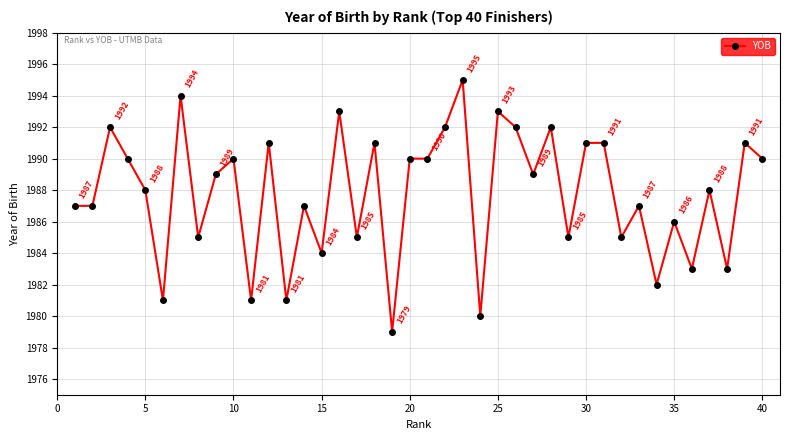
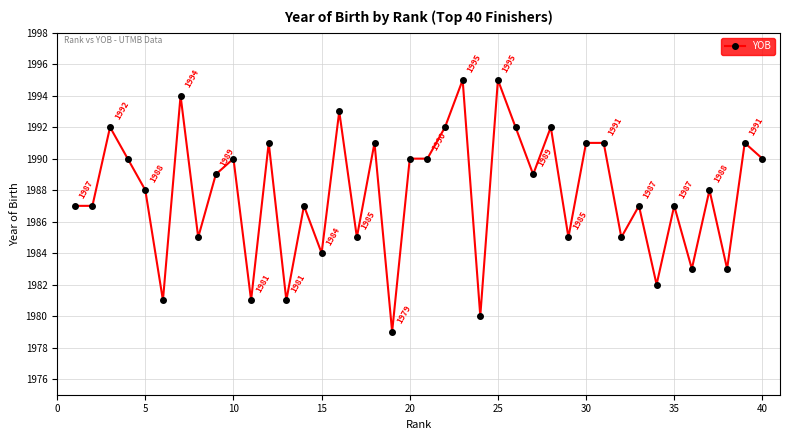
25: 1993 -> 1995
35: 1986 -> 1987
